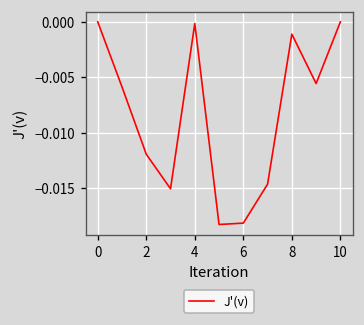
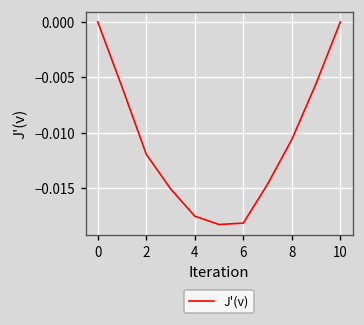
4: 0.000 -> -0.018
8: -0.001 -> -0.011
